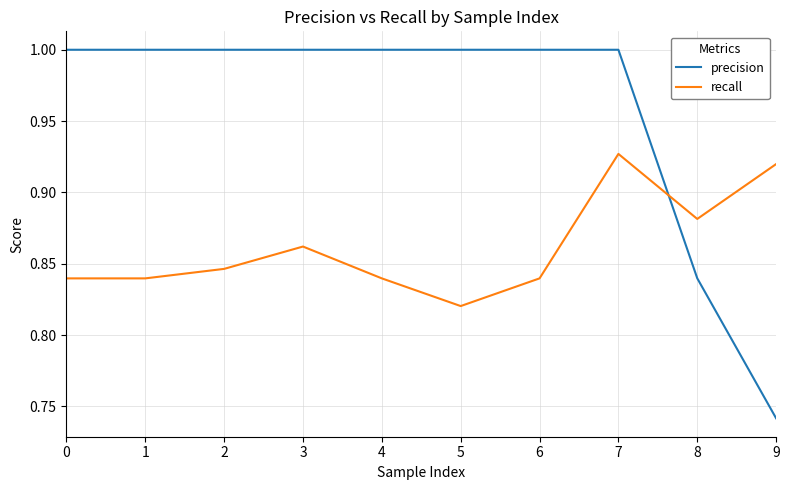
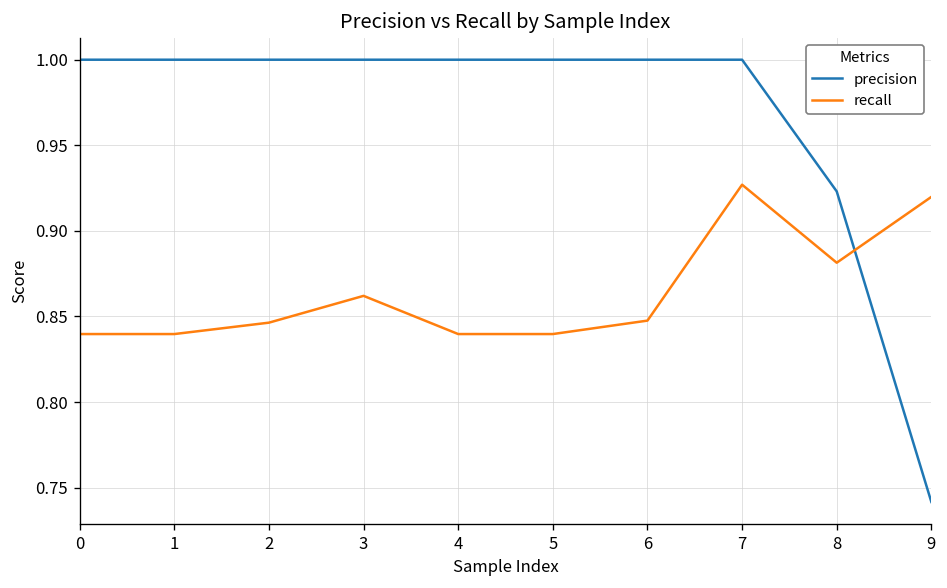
recall, 5: 0.820 -> 0.840
recall, 6: 0.840 -> 0.848
precision, 8: 0.840 -> 0.923
